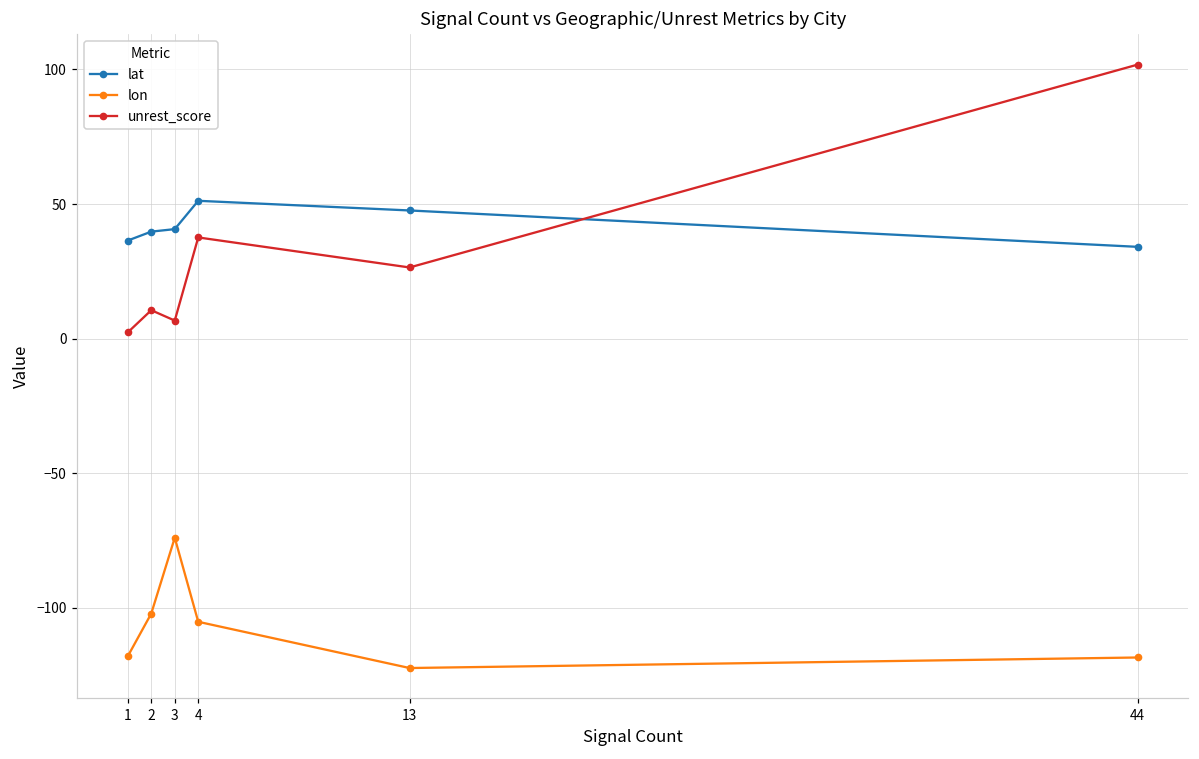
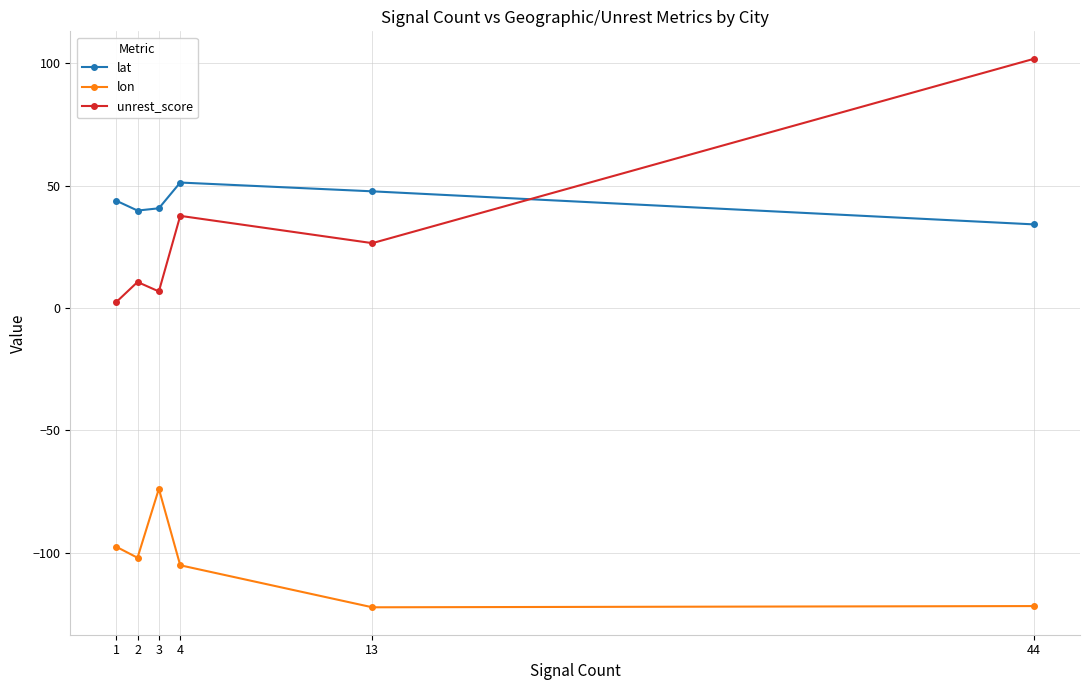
lat, 1: 36 -> 44
lon, 1: -118 -> -98
lon, 44: -118 -> -122
